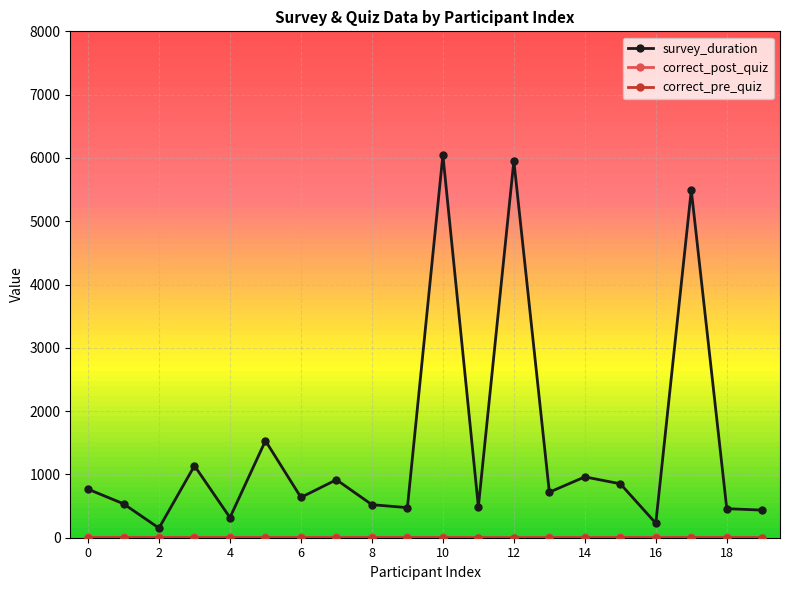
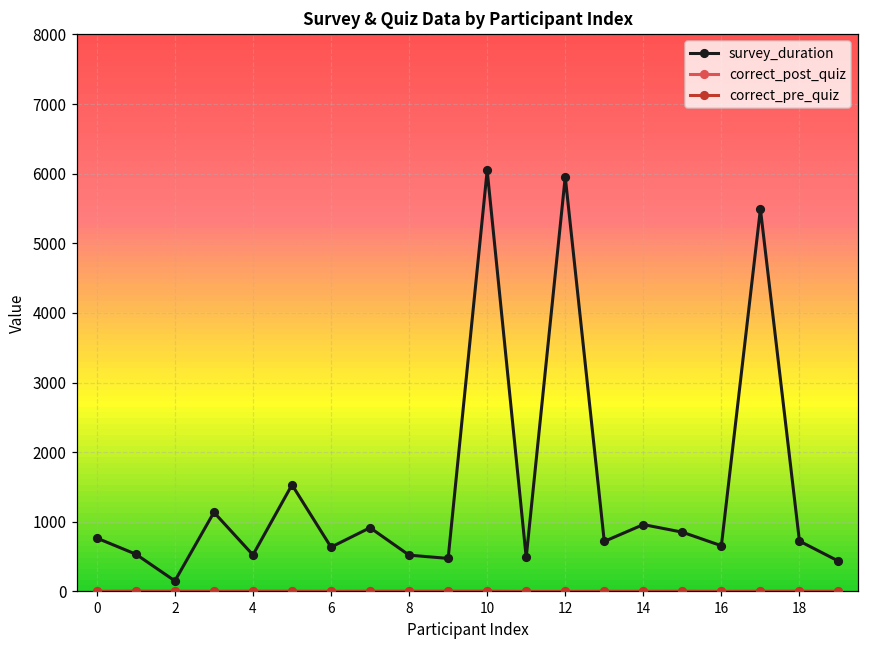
survey_duration, 4: 300 -> 500
survey_duration, 16: 200 -> 700
survey_duration, 18: 500 -> 700
